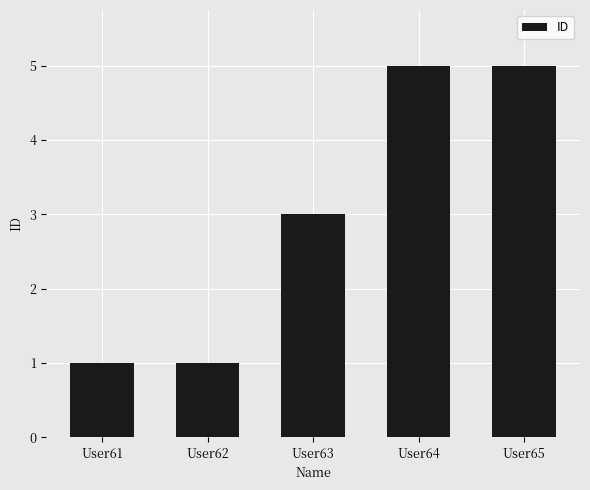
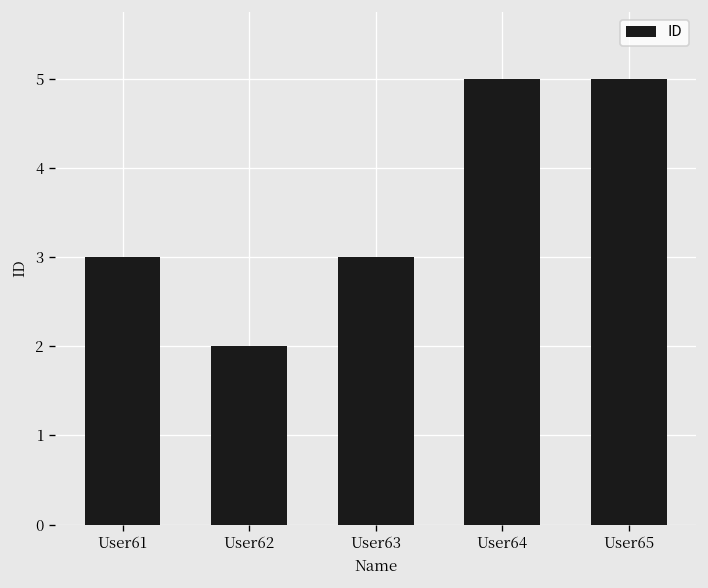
User61: 1 -> 3
User62: 1 -> 2
